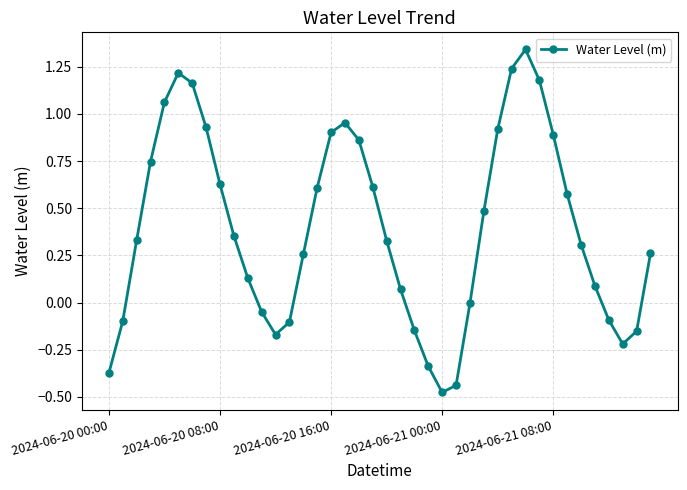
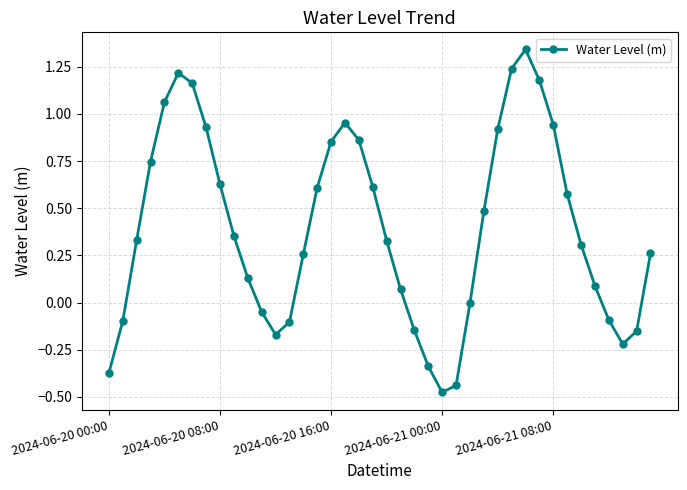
2024-06-20 16:00: 0.90 -> 0.85
2024-06-21 08:00: 0.89 -> 0.94
